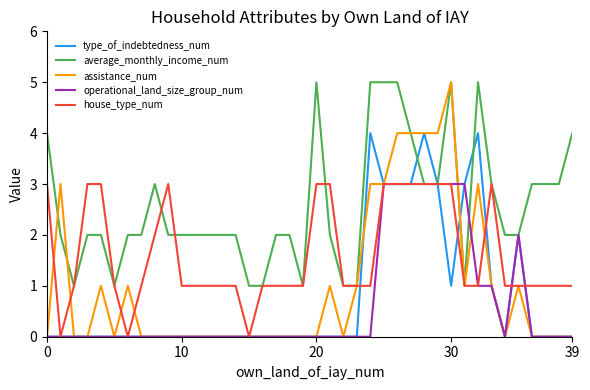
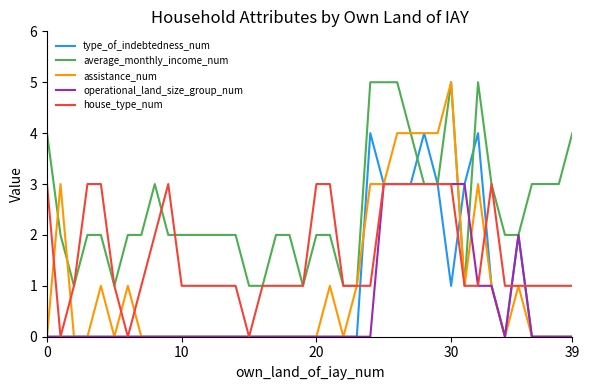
average_monthly_income_num, 20: 5 -> 2
